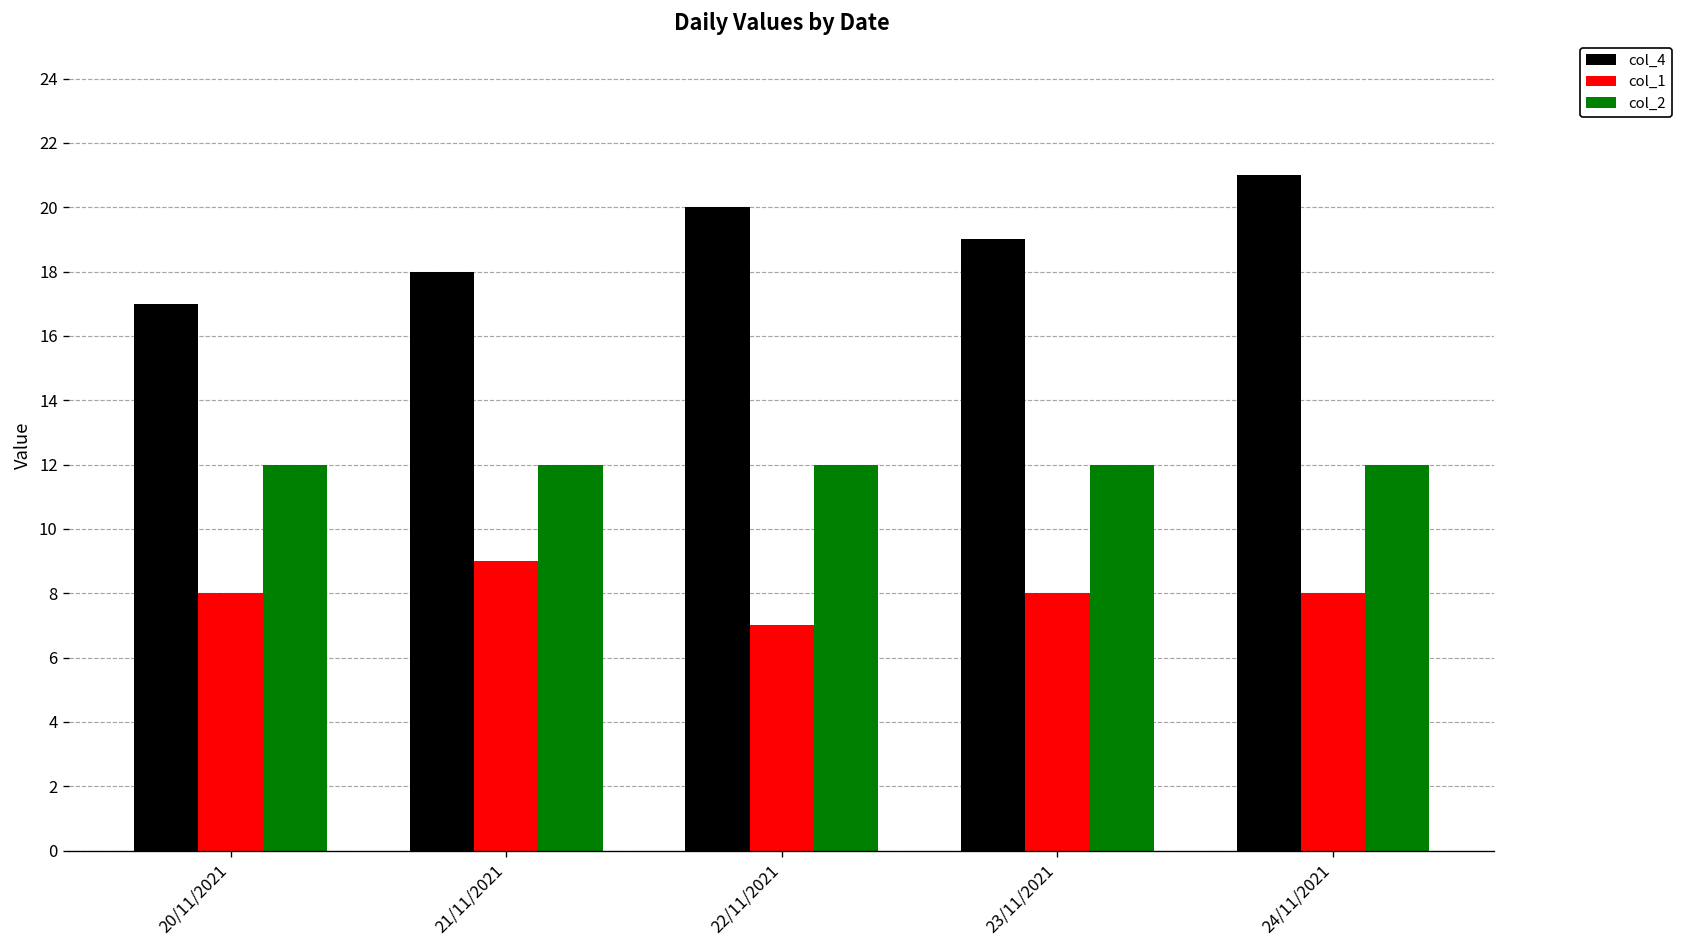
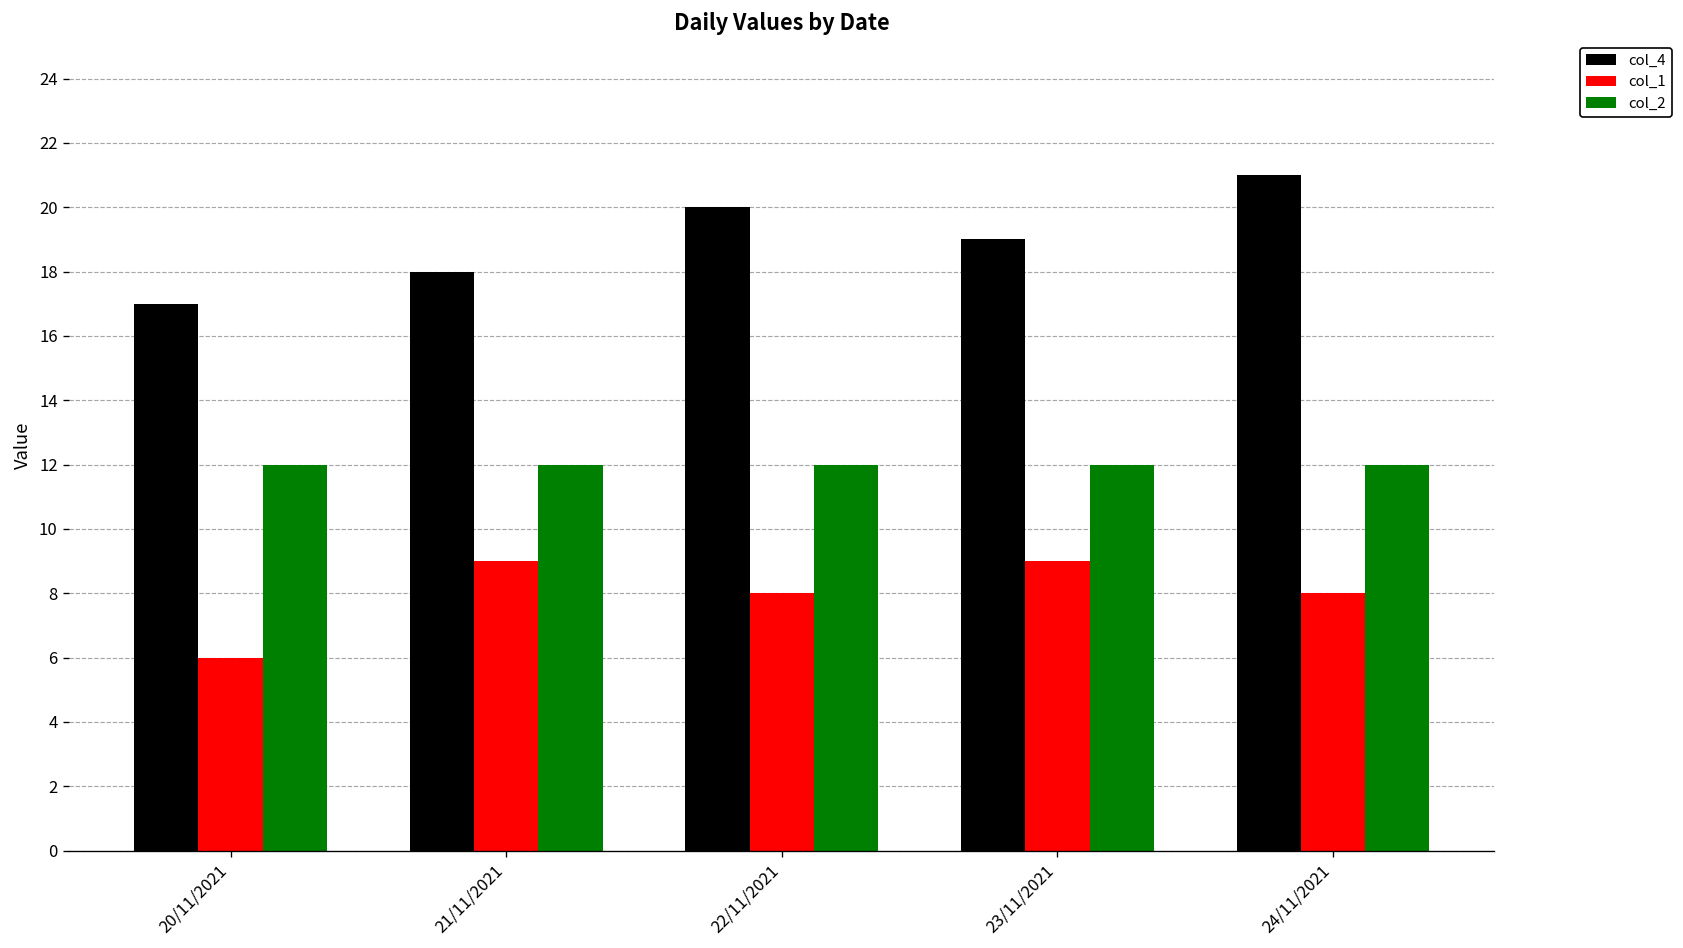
col_1, 20/11/2021: 8 -> 6
col_1, 22/11/2021: 7 -> 8
col_1, 23/11/2021: 8 -> 9
